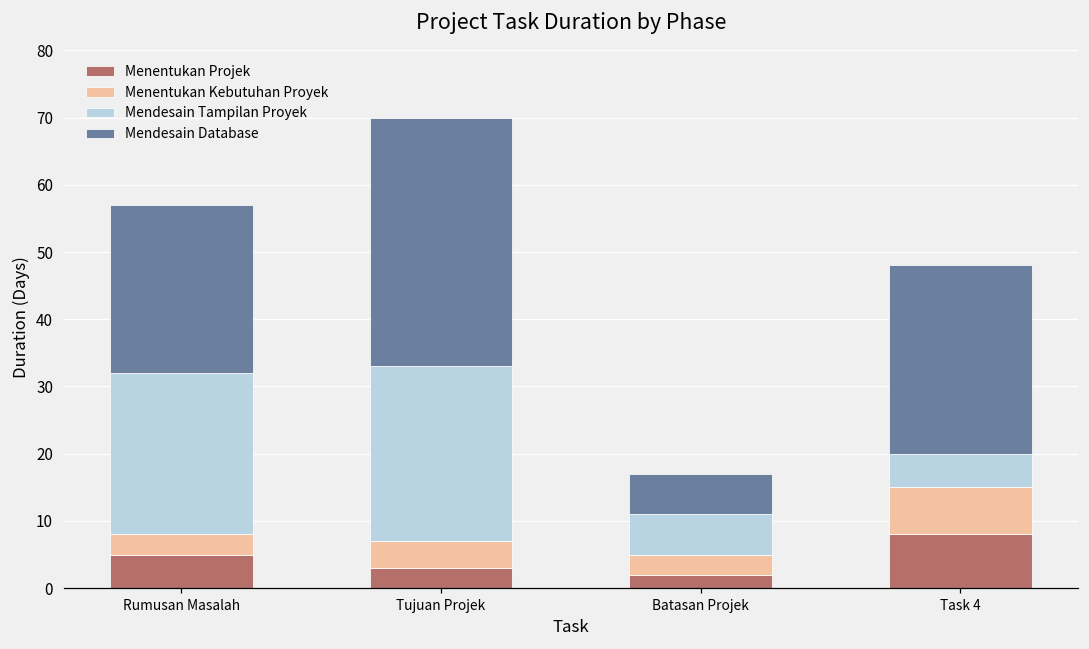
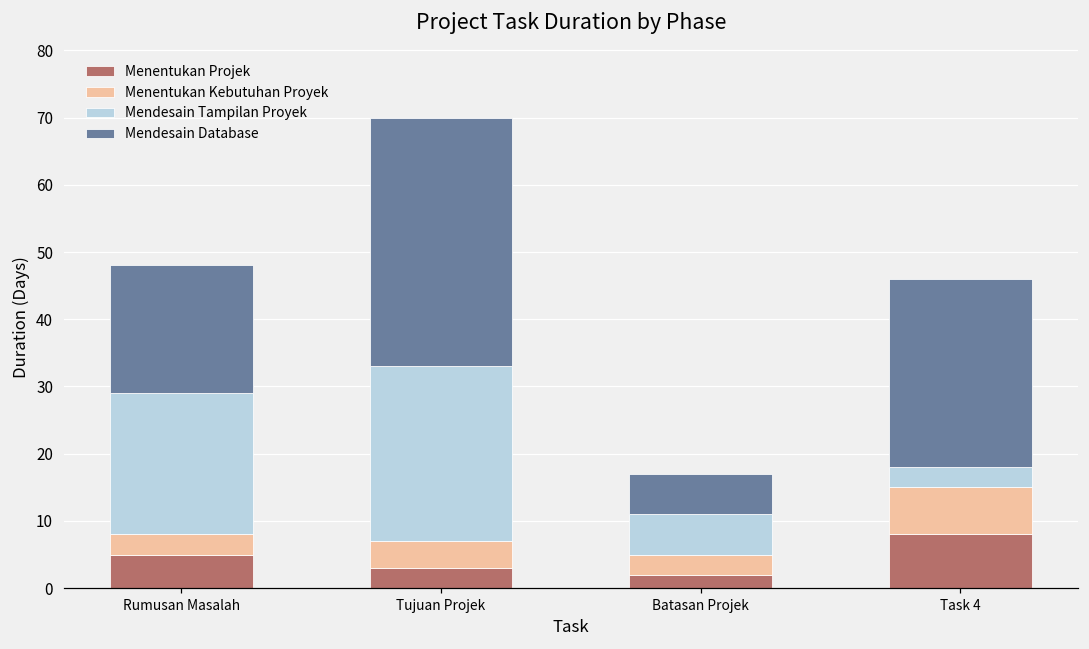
Mendesain Tampilan Proyek, Rumusan Masalah: 24 -> 21
Mendesain Database, Rumusan Masalah: 25 -> 19
Mendesain Tampilan Proyek, Task 4: 5 -> 3
